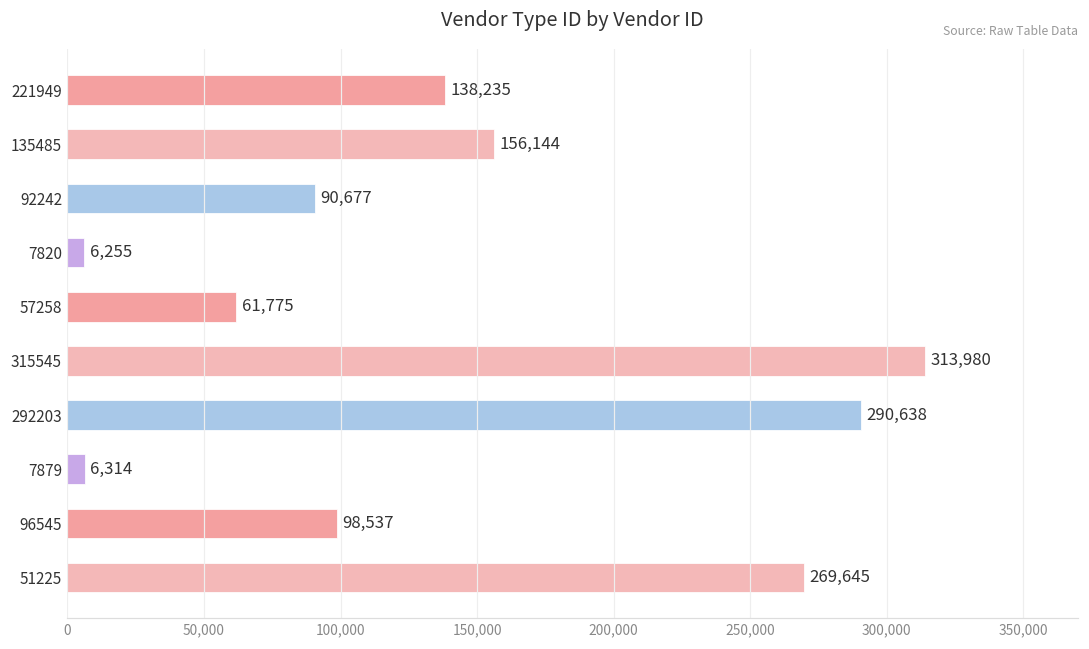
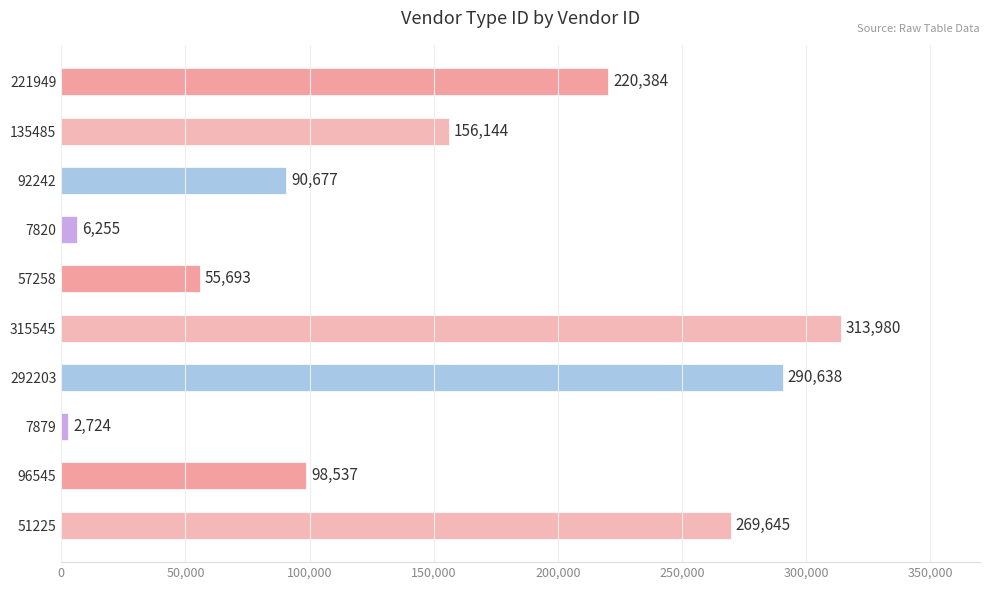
221949: 138,235 -> 220,384
57258: 61,775 -> 55,693
7879: 6,314 -> 2,724
